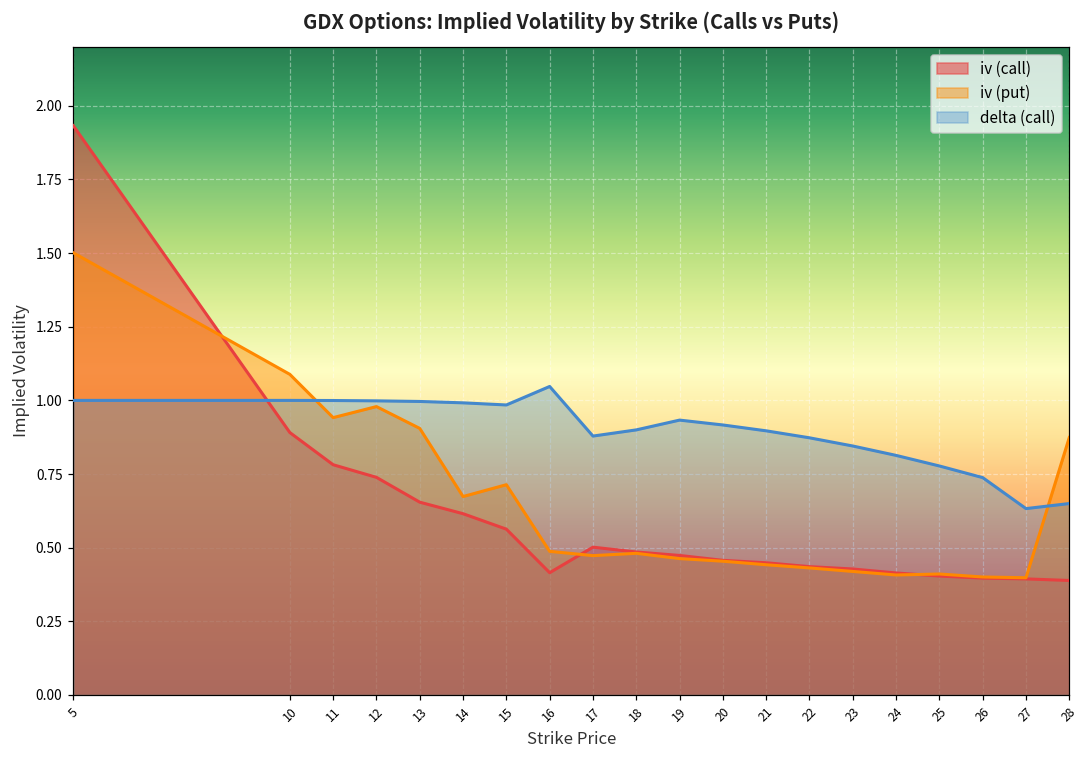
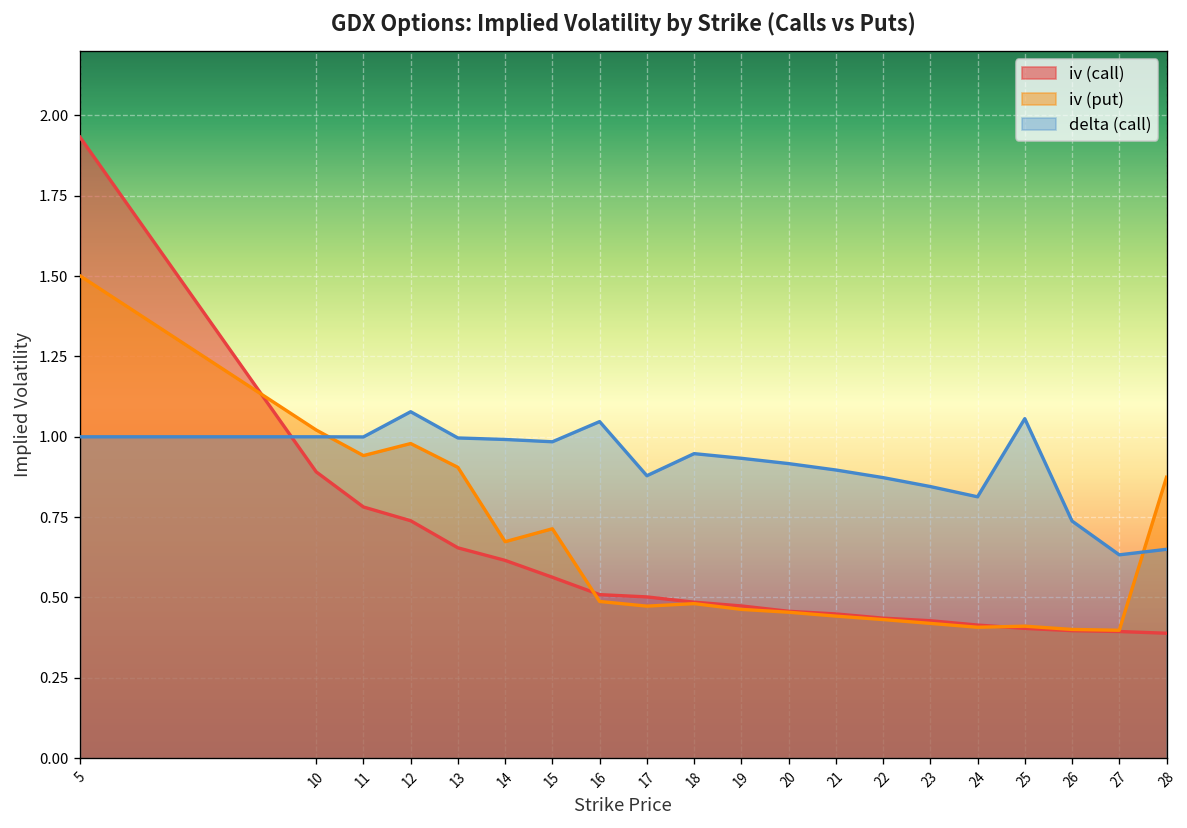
iv (put), 10: 1.09 -> 1.02
delta (call), 12: 1.00 -> 1.08
iv (call), 16: 0.42 -> 0.51
delta (call), 18: 0.90 -> 0.95
delta (call), 25: 0.78 -> 1.06
